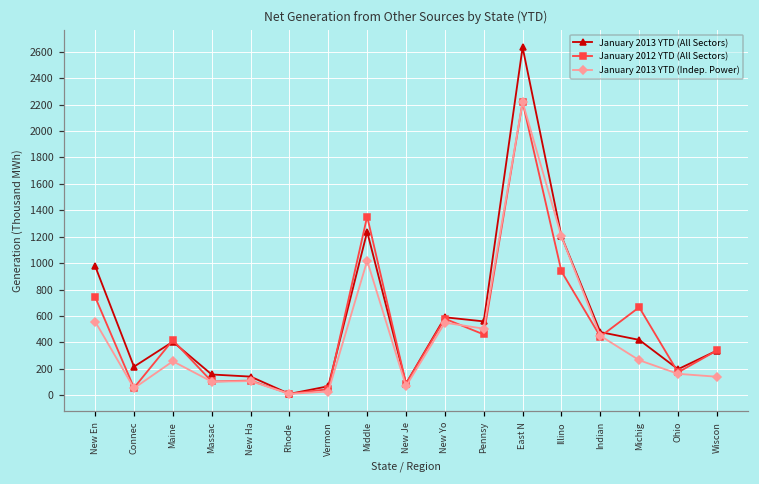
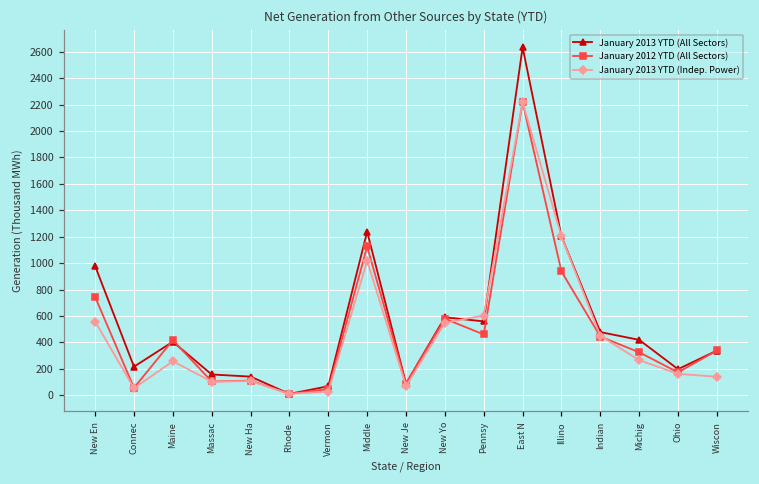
January 2012 YTD (All Sectors), Middle: 1350 -> 1130
January 2013 YTD (Indep. Power), Pennsy: 500 -> 600
January 2012 YTD (All Sectors), Michig: 670 -> 330
